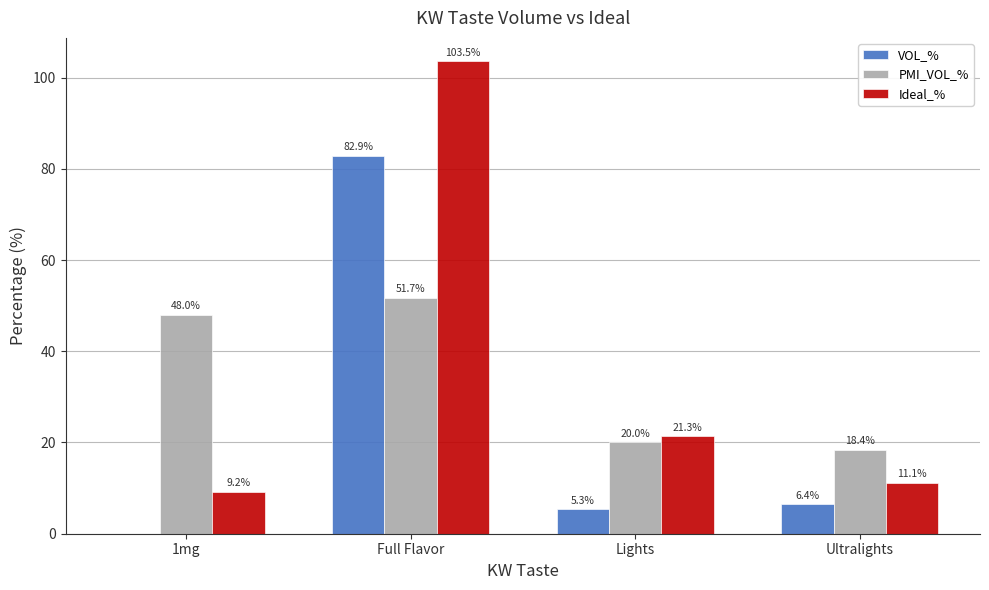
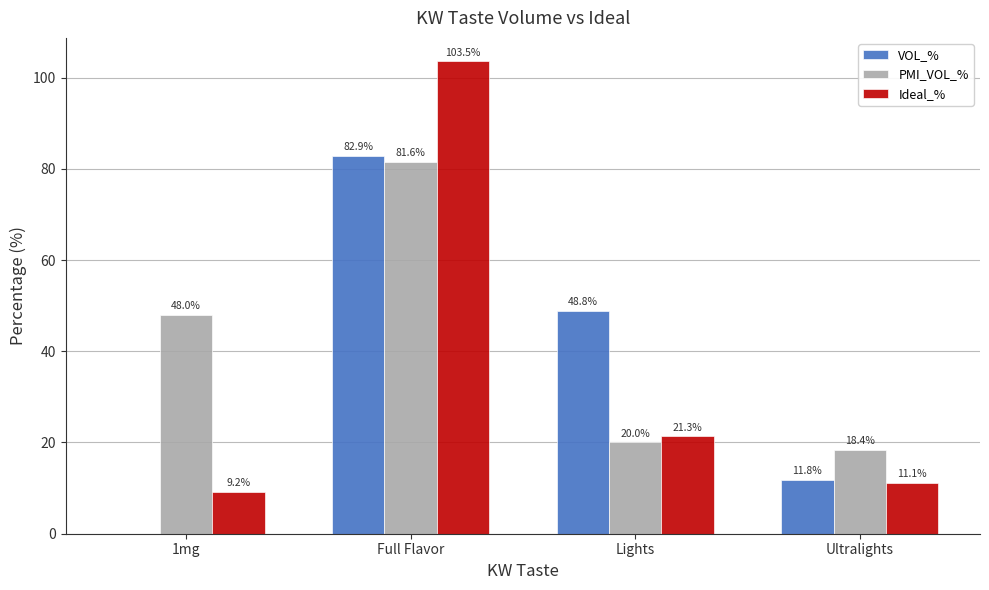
PMI_VOL_%, Full Flavor: 51.7% -> 81.6%
VOL_%, Lights: 5.3% -> 48.8%
VOL_%, Ultralights: 6.4% -> 11.8%
